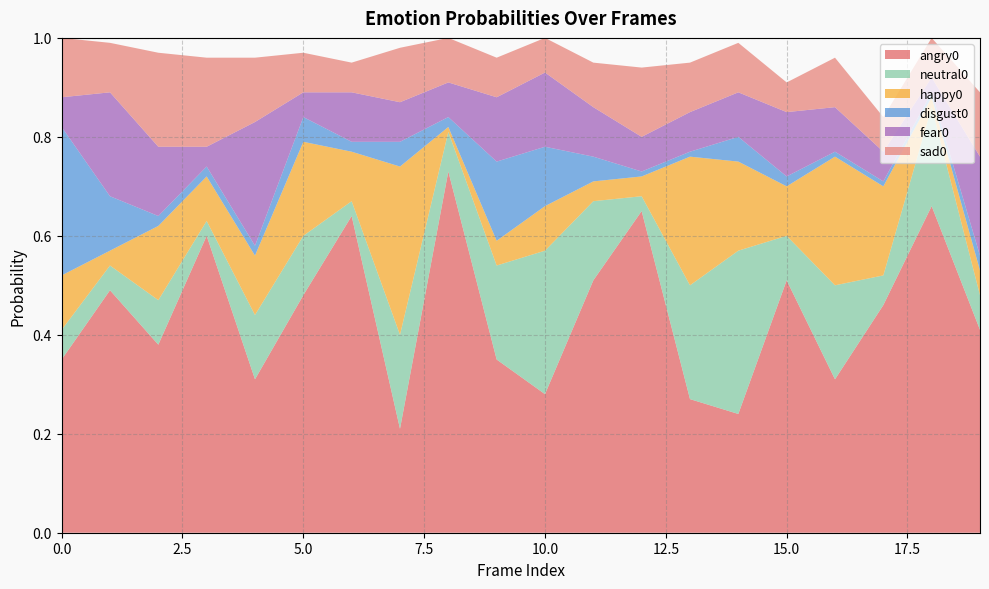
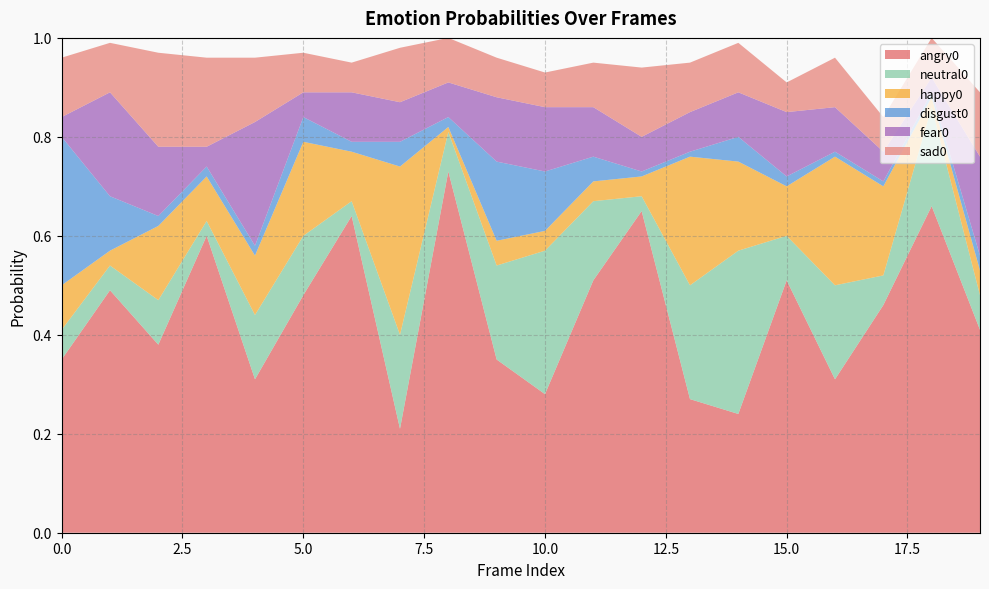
happy0, 0.0: 0.11 -> 0.09
fear0, 0.0: 0.06 -> 0.04
happy0, 10.0: 0.09 -> 0.04
fear0, 10.0: 0.15 -> 0.13
